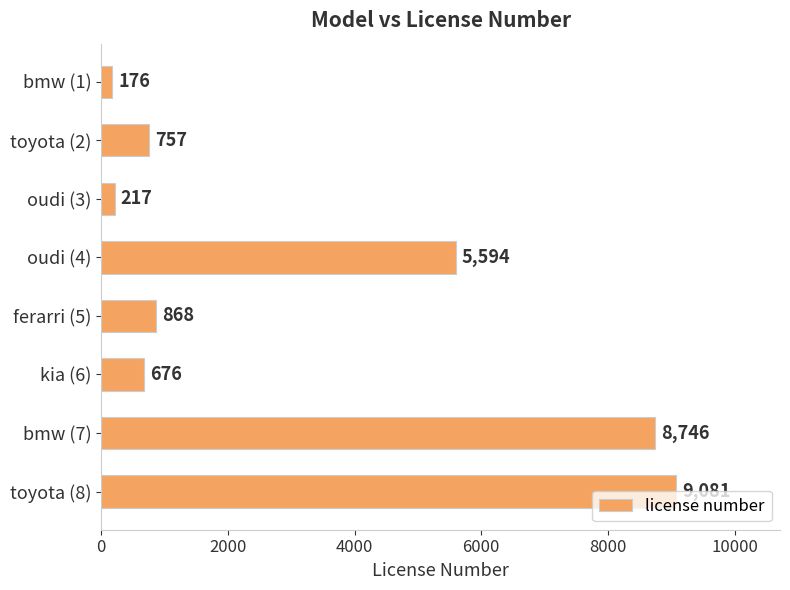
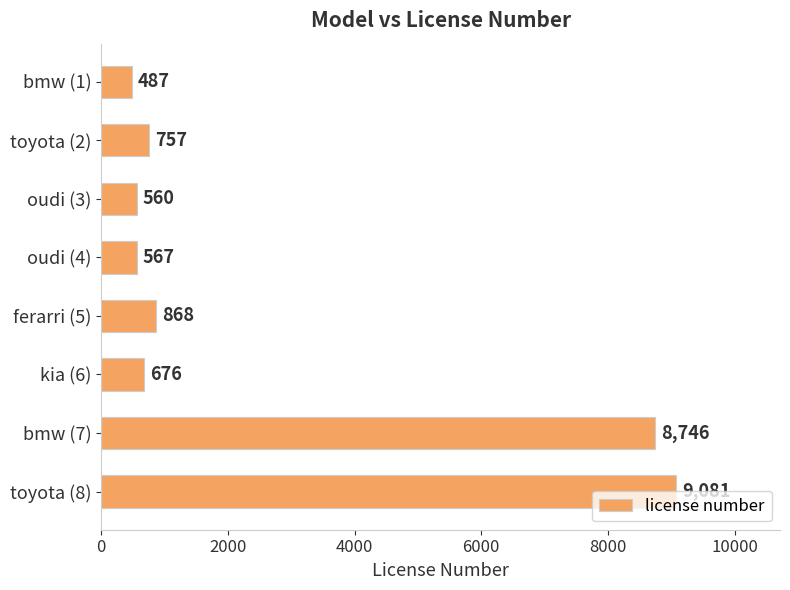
bmw (1): 176 -> 487
oudi (3): 217 -> 560
oudi (4): 5,594 -> 567
